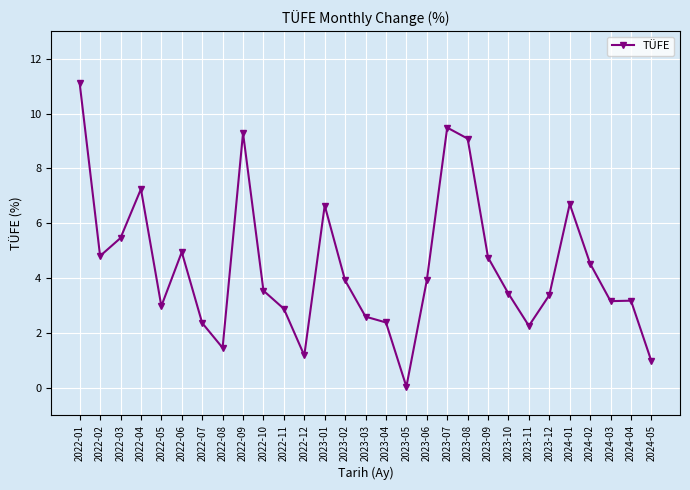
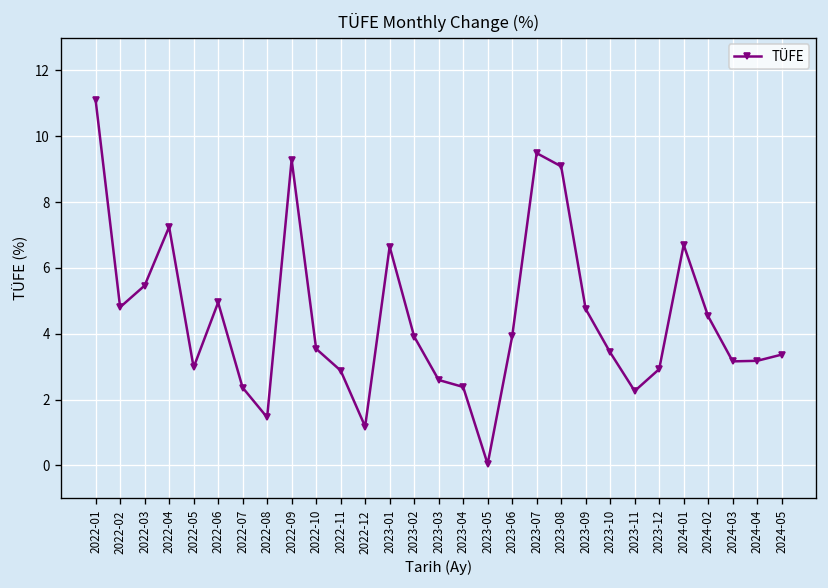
2023-12: 3.4 -> 2.9
2024-05: 1.0 -> 3.4
